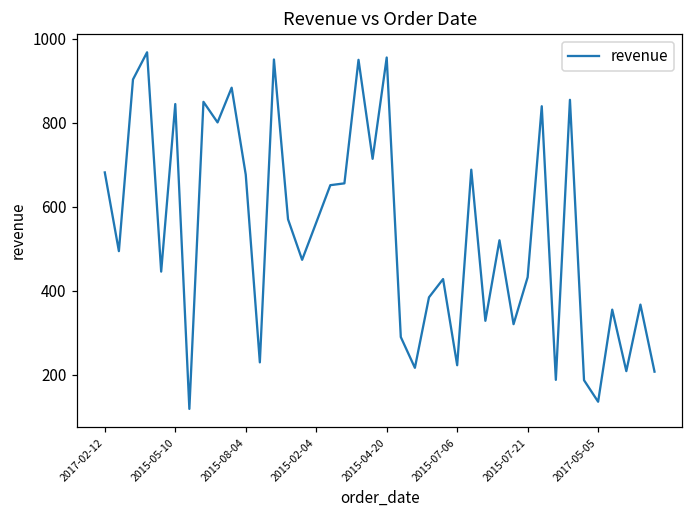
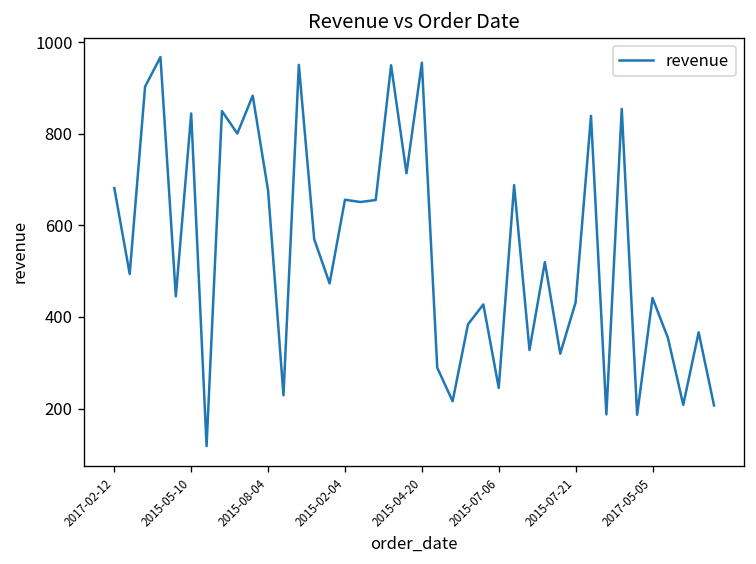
2015-02-04: 560 -> 660
2015-07-06: 220 -> 250
2017-05-05: 140 -> 440
